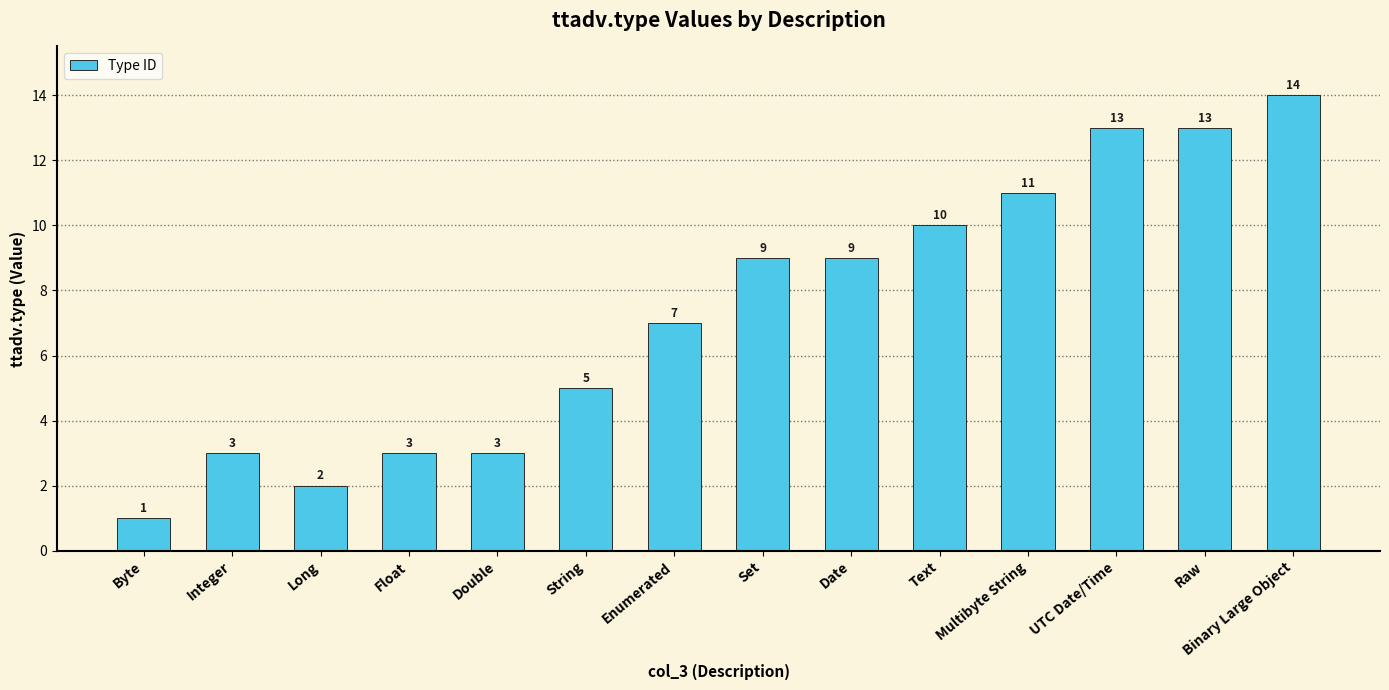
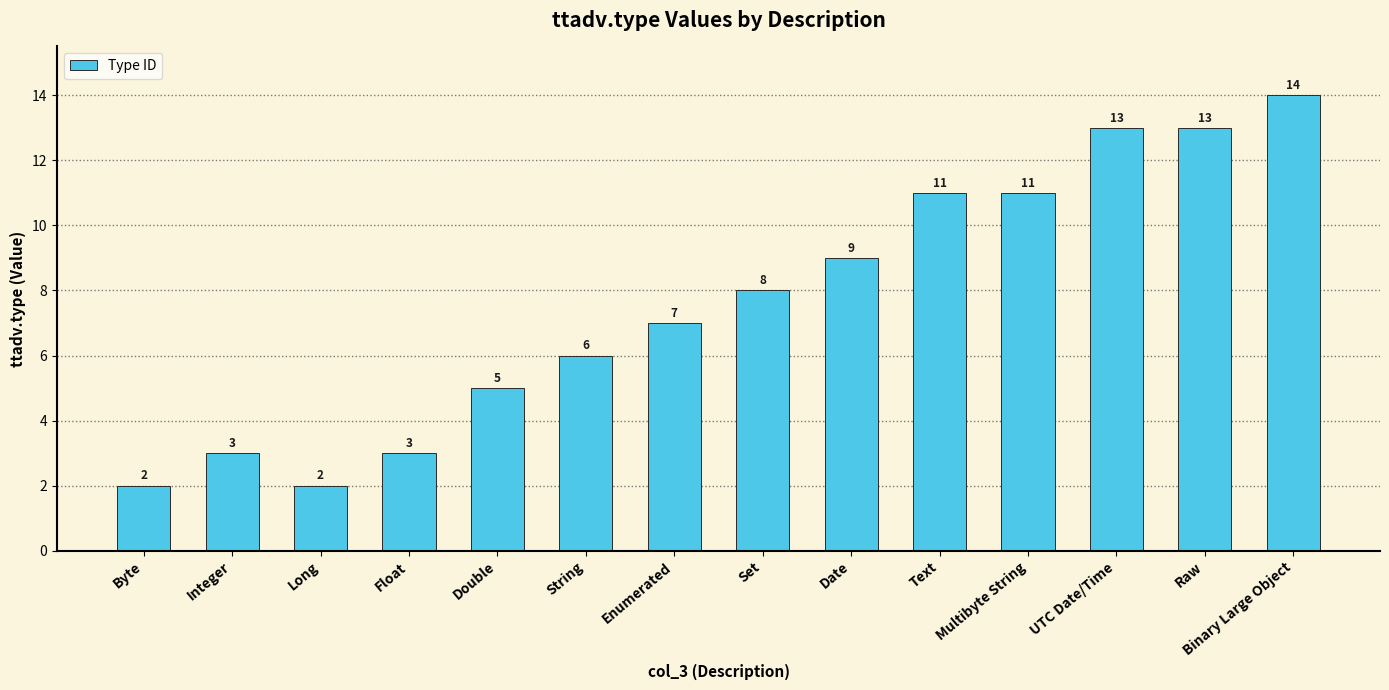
Byte: 1 -> 2
Double: 3 -> 5
String: 5 -> 6
Set: 9 -> 8
Text: 10 -> 11
